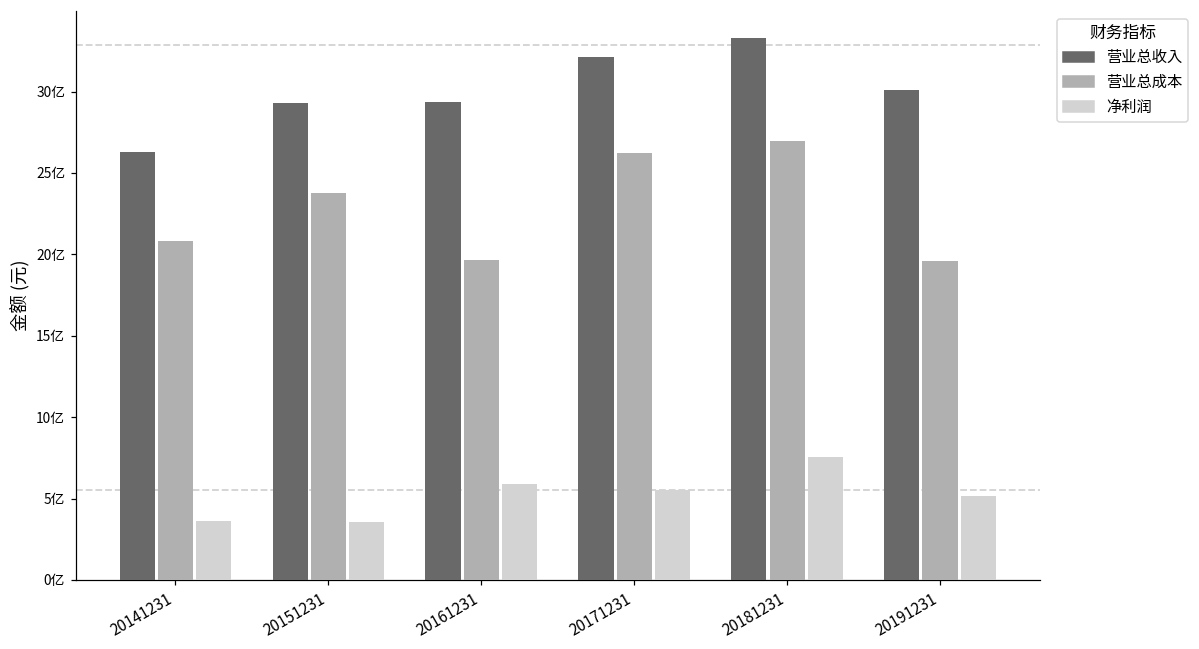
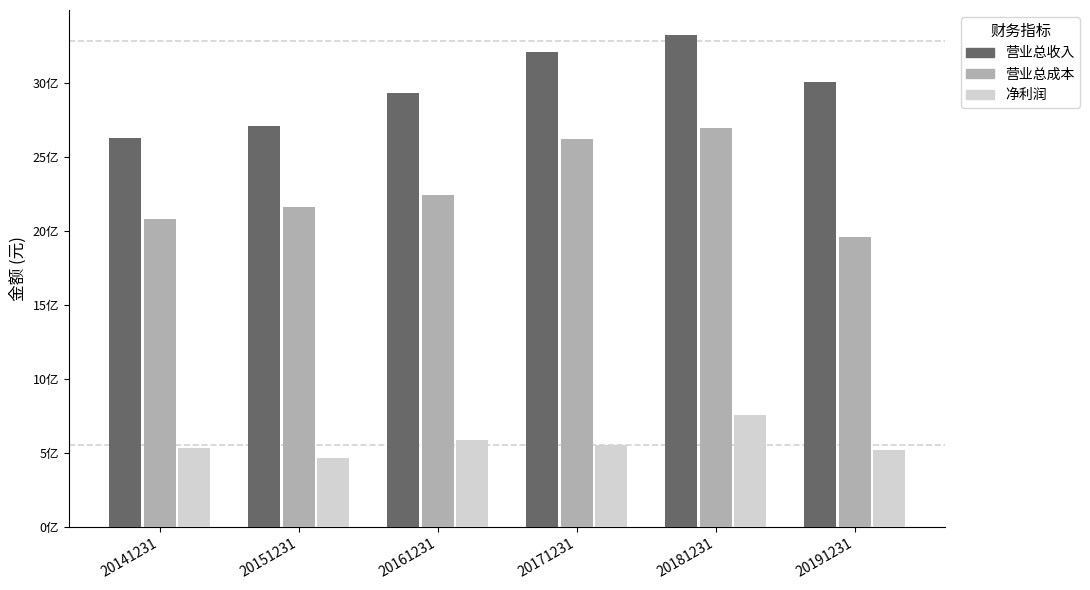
净利润, 20141231: 3.6亿 -> 5.3亿
营业总收入, 20151231: 29.3亿 -> 27.1亿
营业总成本, 20151231: 23.8亿 -> 21.6亿
净利润, 20151231: 3.5亿 -> 4.7亿
营业总成本, 20161231: 19.7亿 -> 22.5亿
